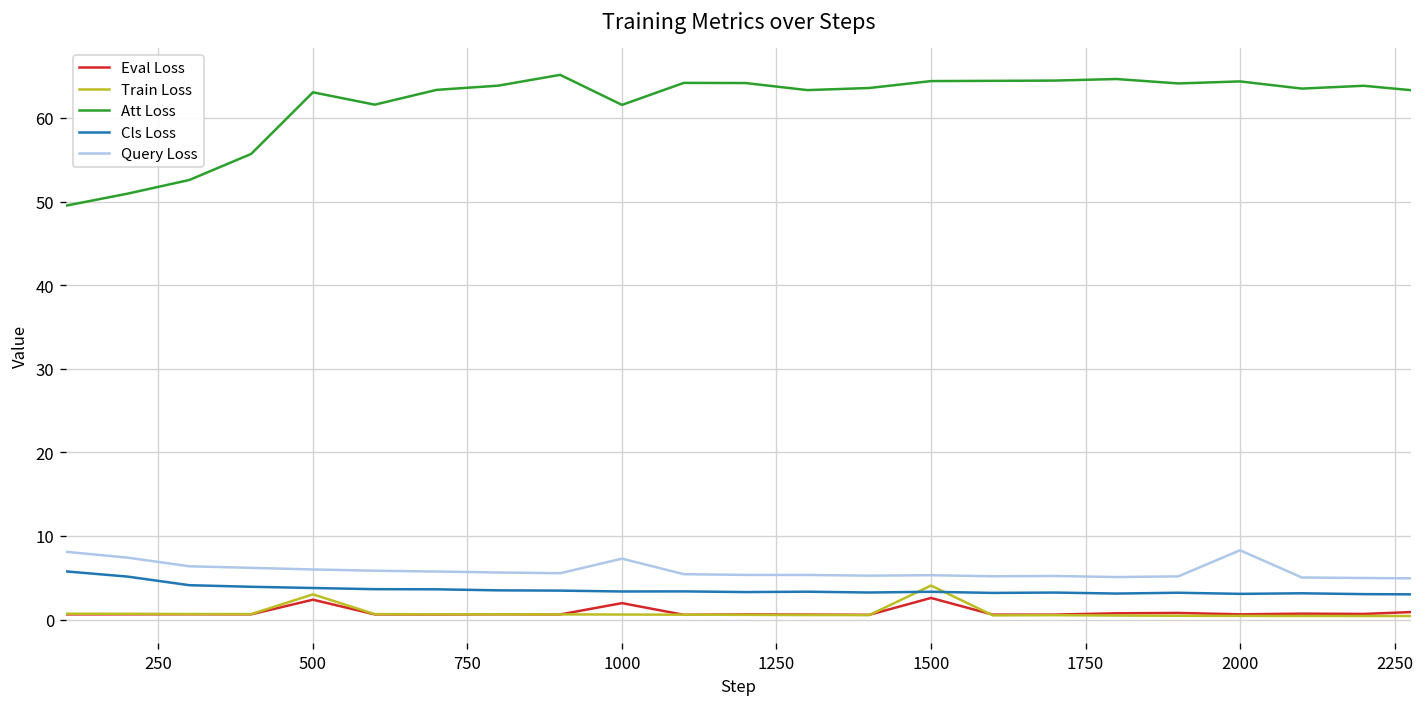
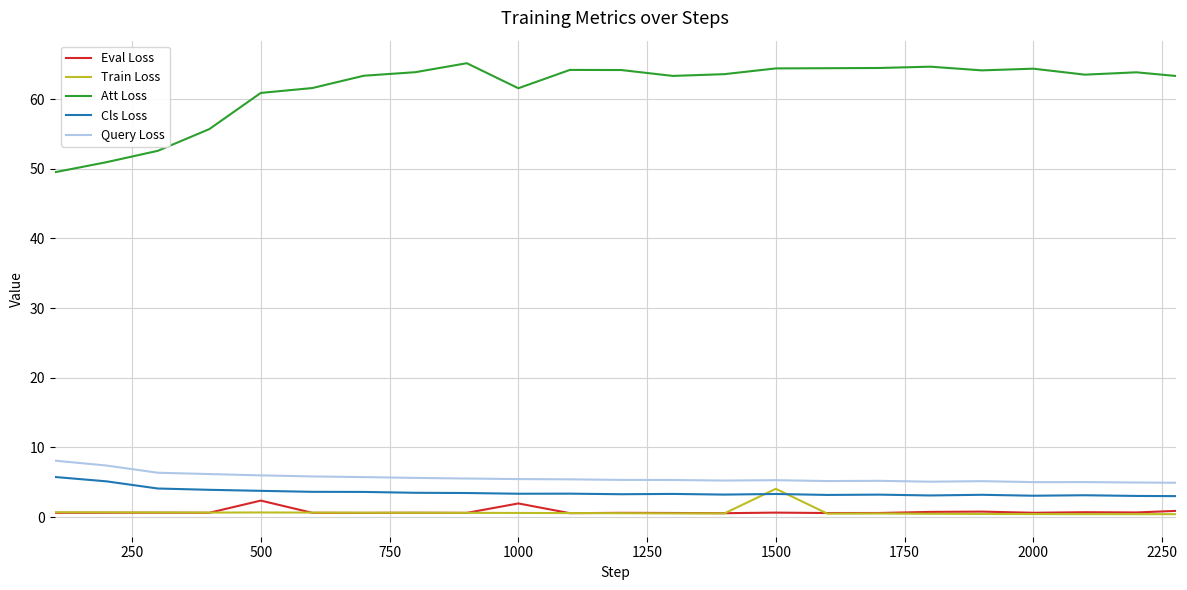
Train Loss, 500: 3 -> 1
Att Loss, 500: 63 -> 61
Query Loss, 1000: 7 -> 5
Eval Loss, 1500: 3 -> 1
Query Loss, 2000: 8 -> 5
